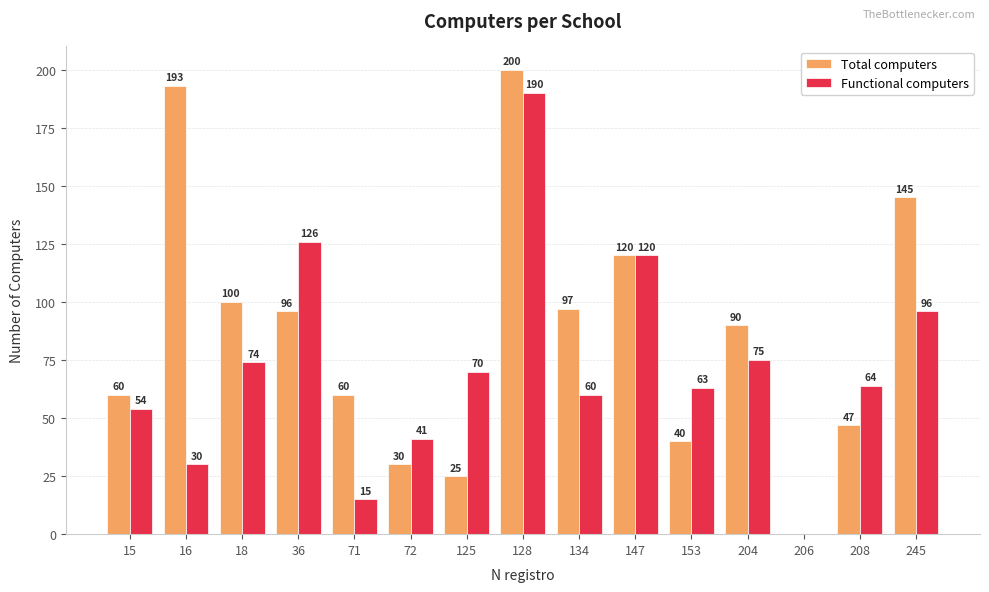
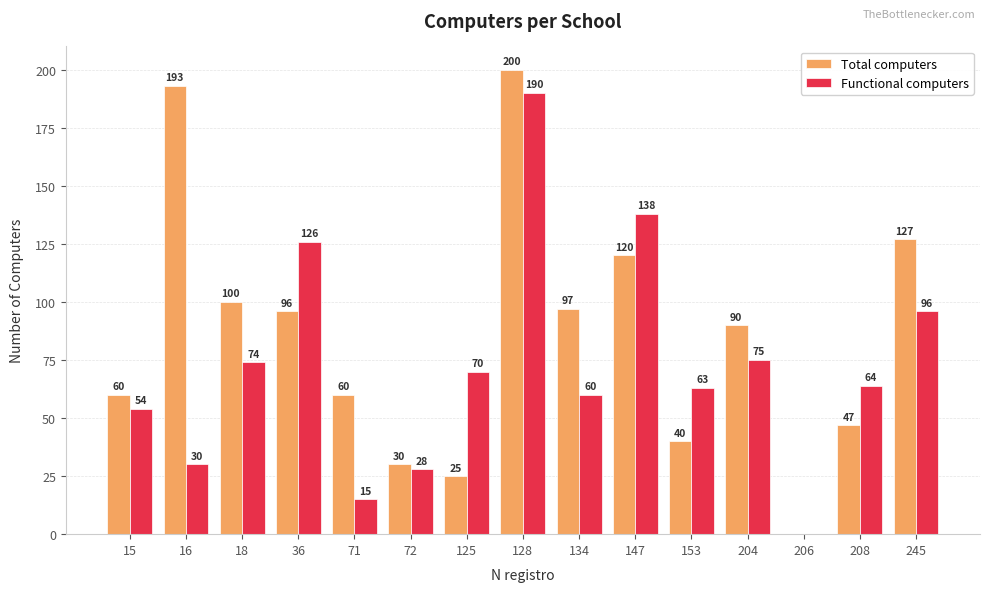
Functional computers, 72: 41 -> 28
Functional computers, 147: 120 -> 138
Total computers, 245: 145 -> 127
